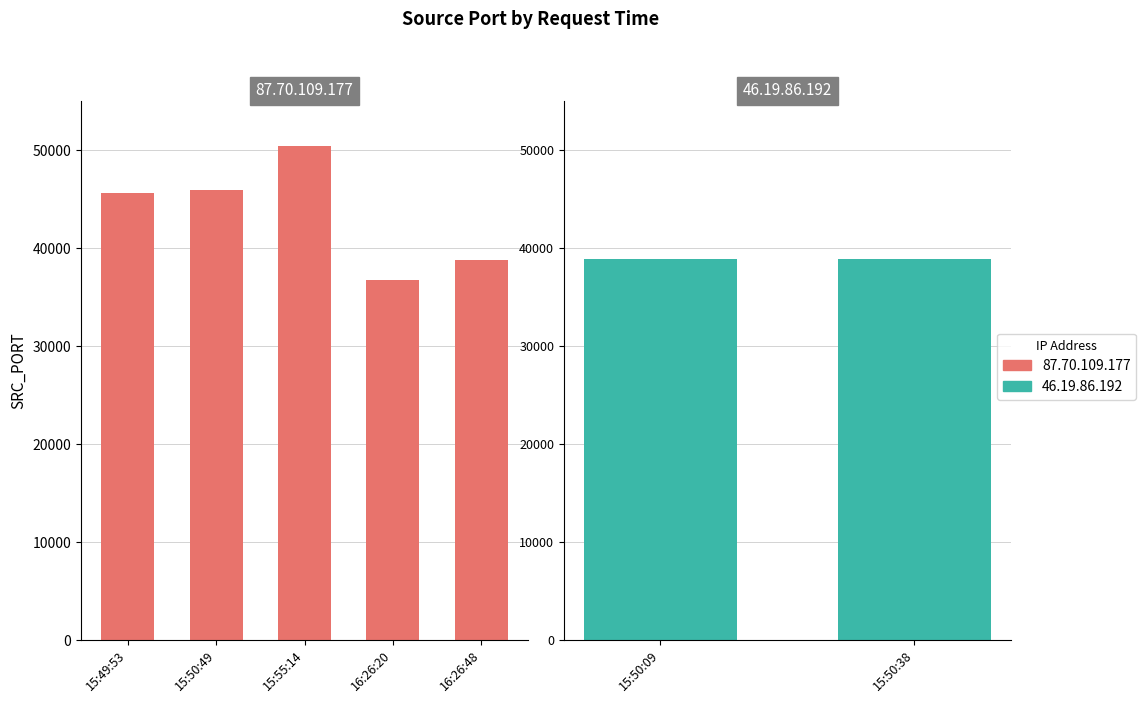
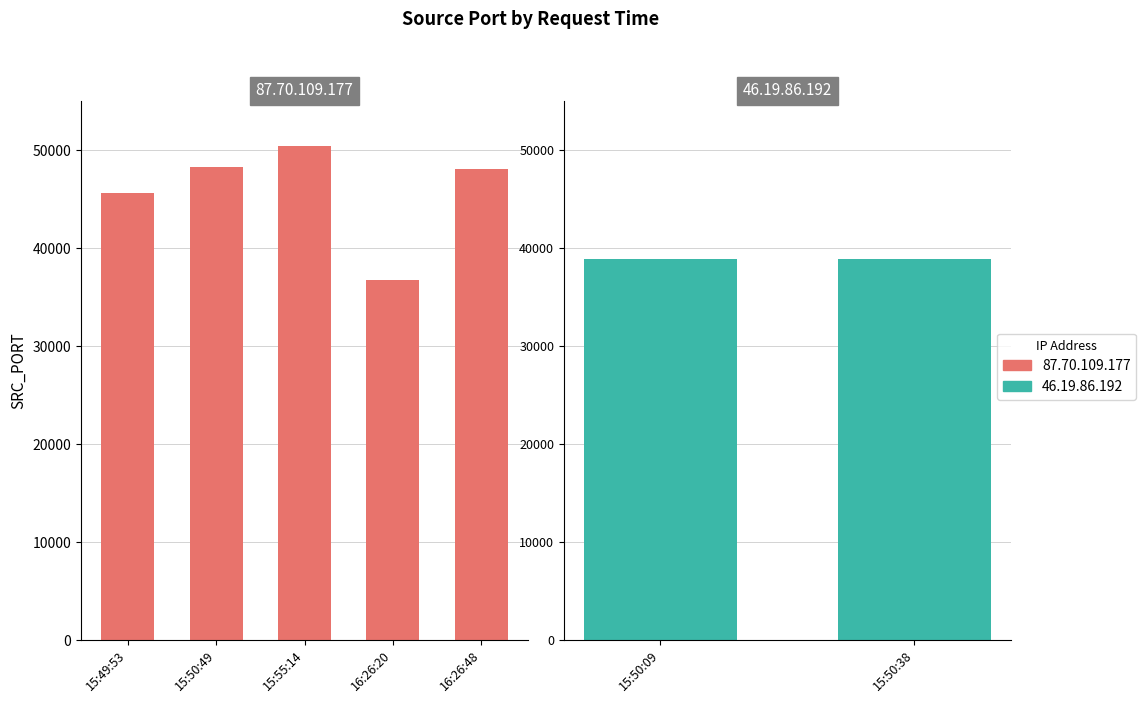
87.70.109.177, 15:50:49: 46000 -> 48000
87.70.109.177, 16:26:48: 39000 -> 48000
